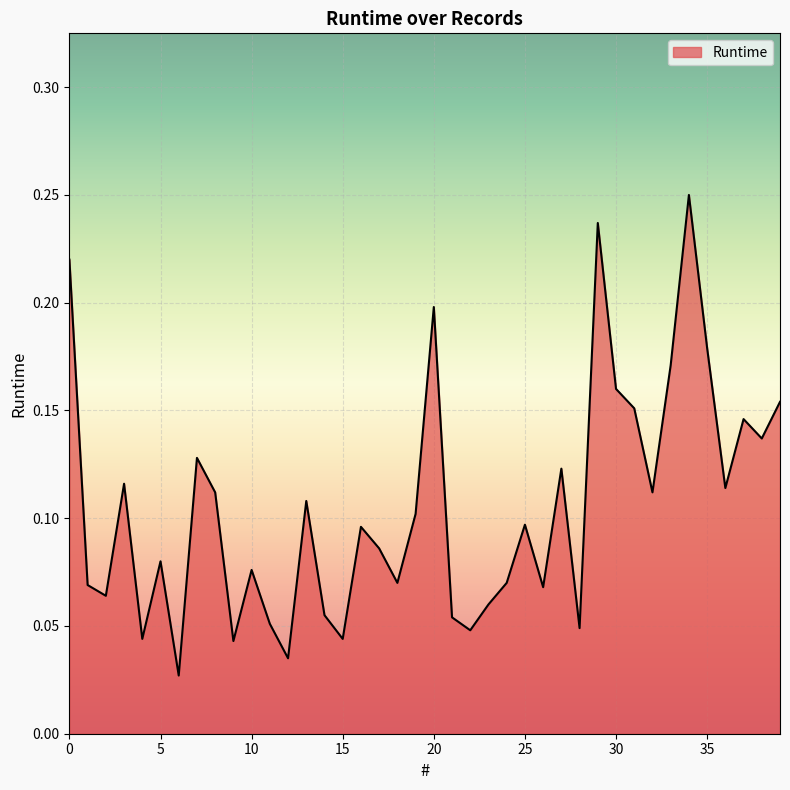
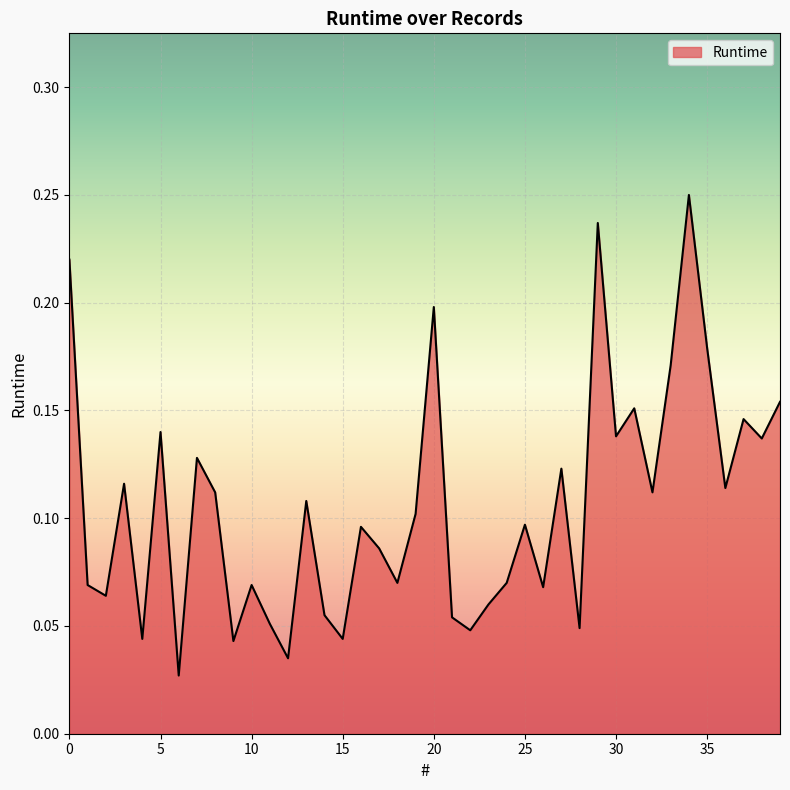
5: 0.08 -> 0.14
10: 0.076 -> 0.069
30: 0.160 -> 0.138
